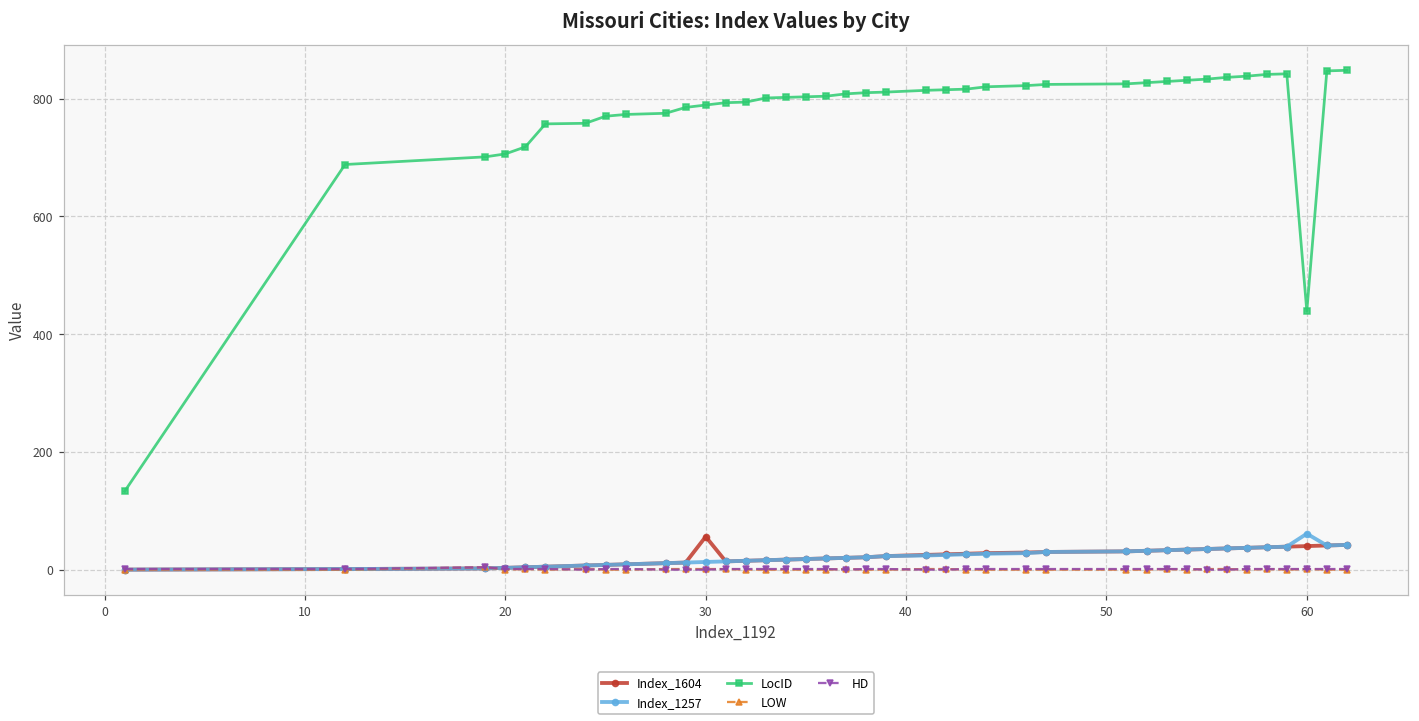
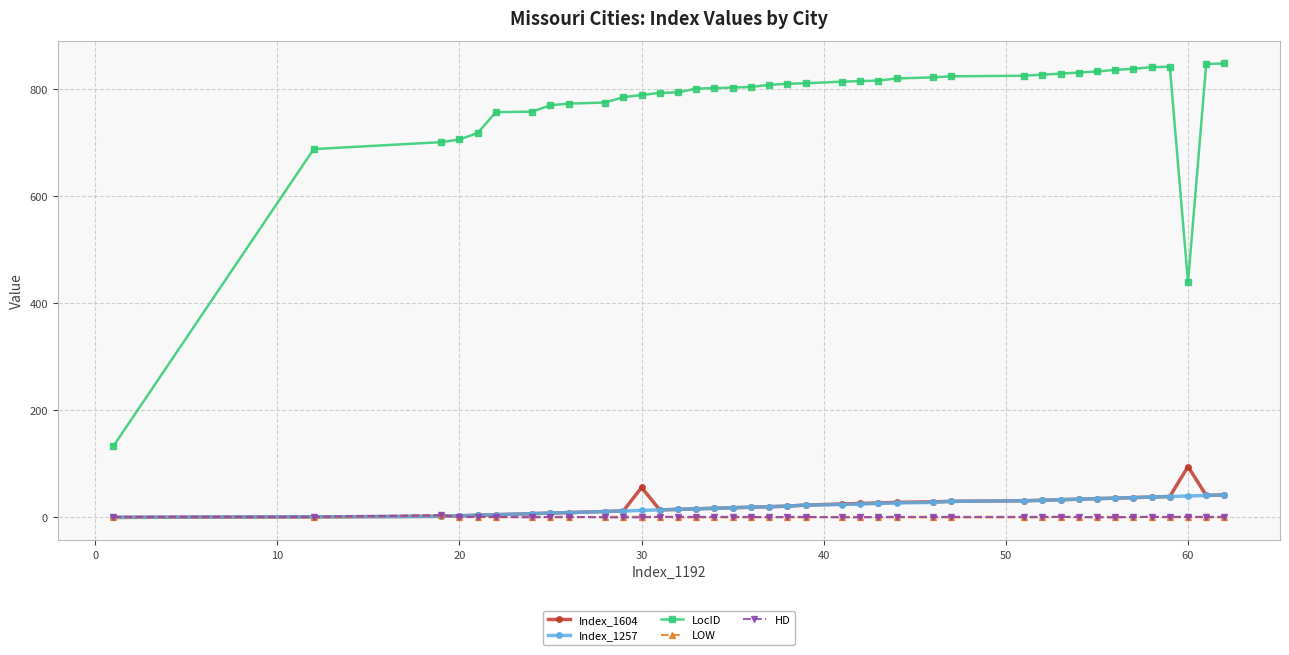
Index_1604, 60: 40 -> 100
Index_1257, 60: 60 -> 40
